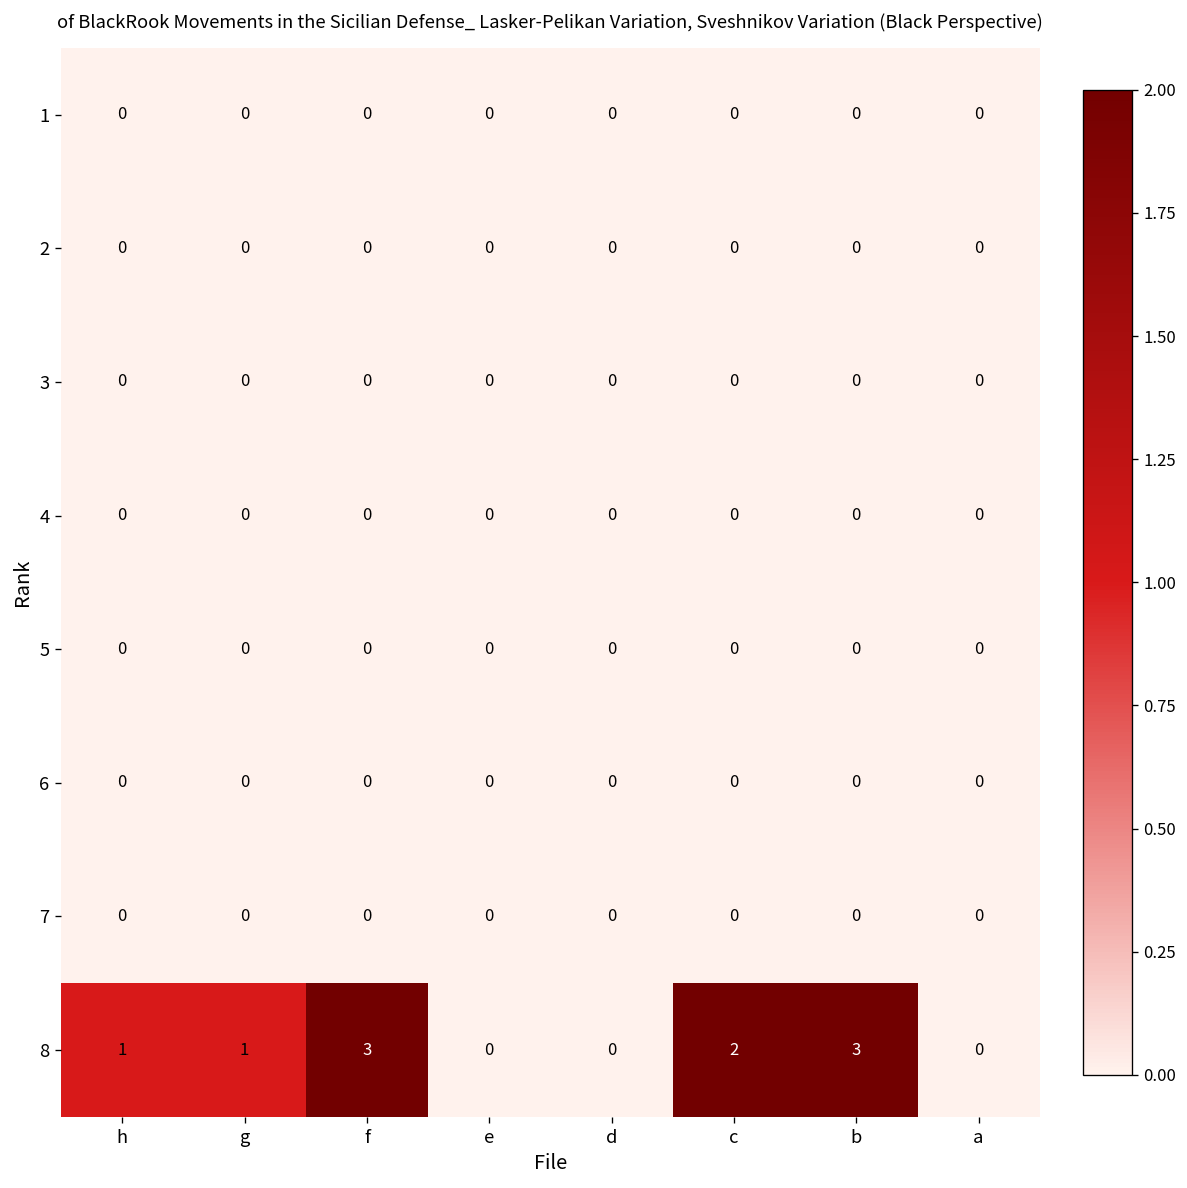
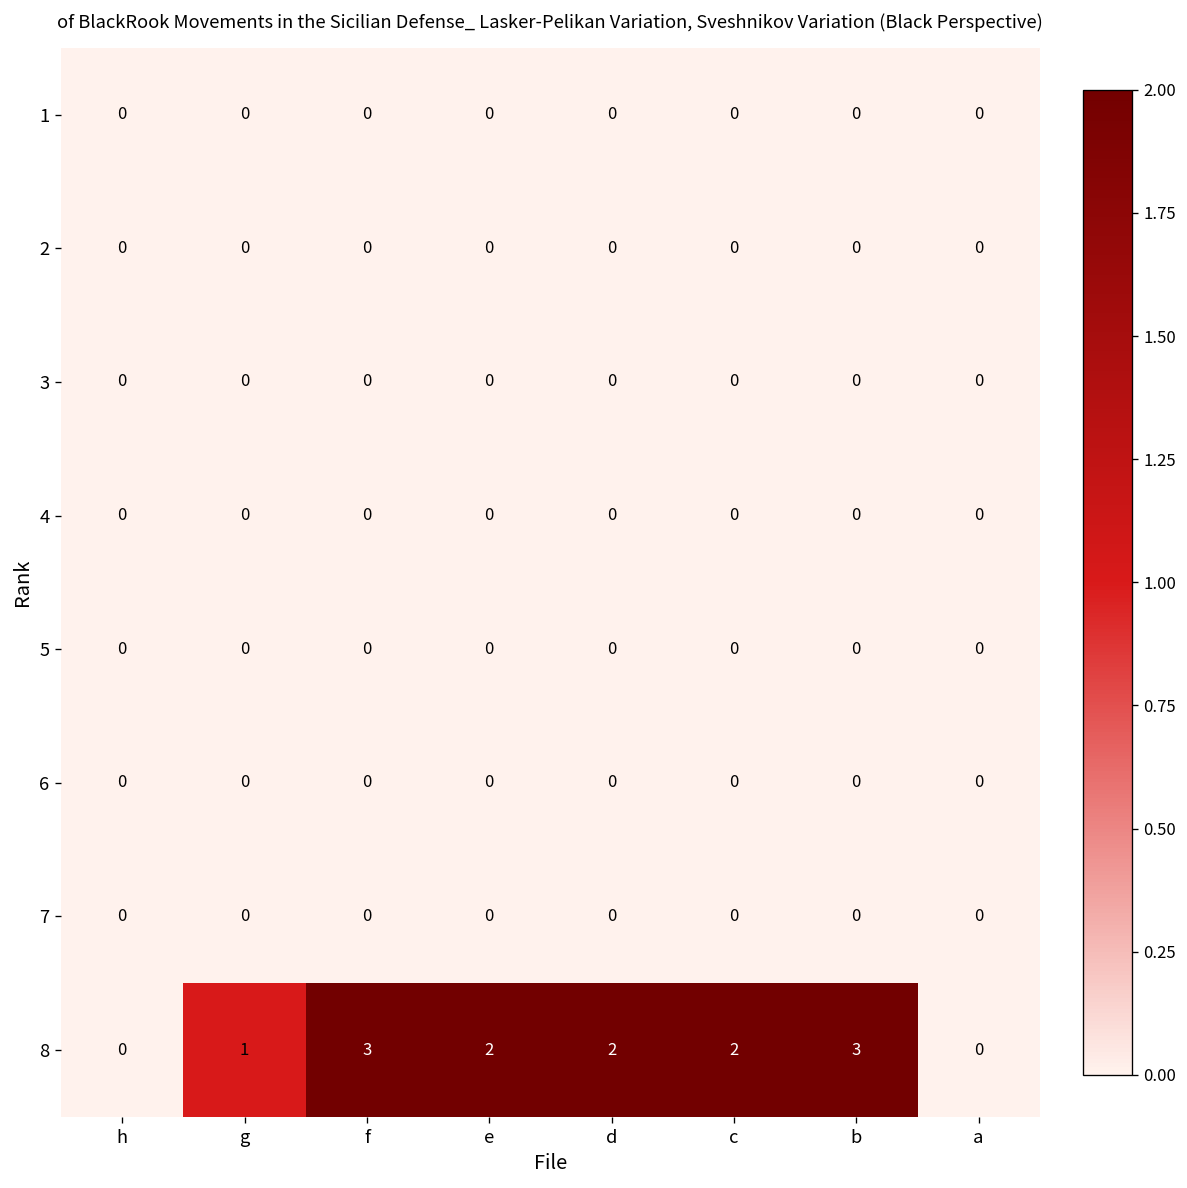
8, h: 1 -> 0
8, e: 0 -> 2
8, d: 0 -> 2
